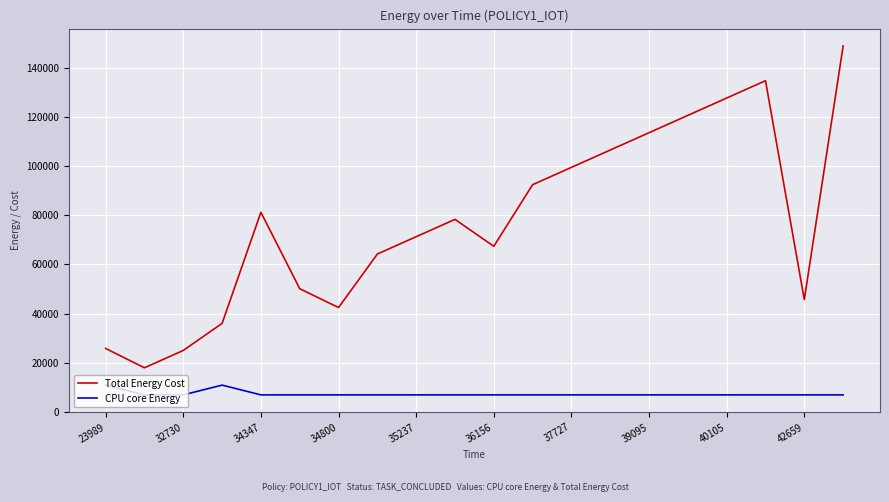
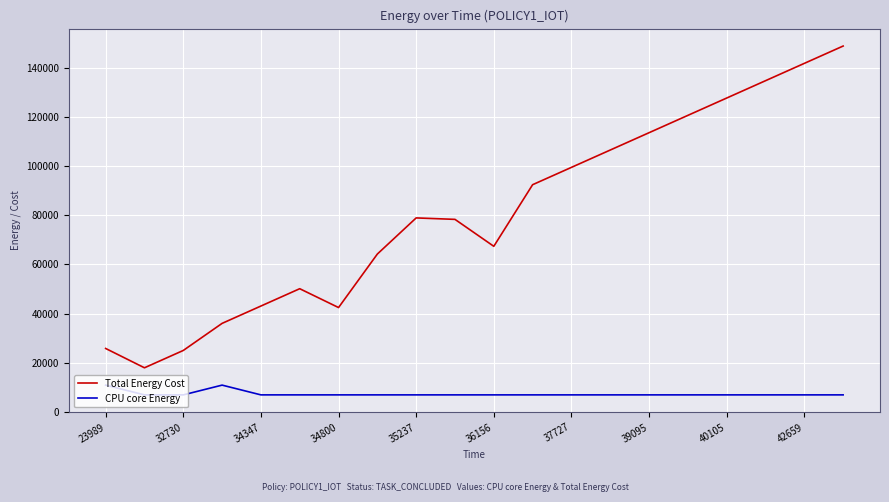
Total Energy Cost, 34347: 81000 -> 43000
Total Energy Cost, 35237: 71000 -> 79000
Total Energy Cost, 42659: 46000 -> 142000
